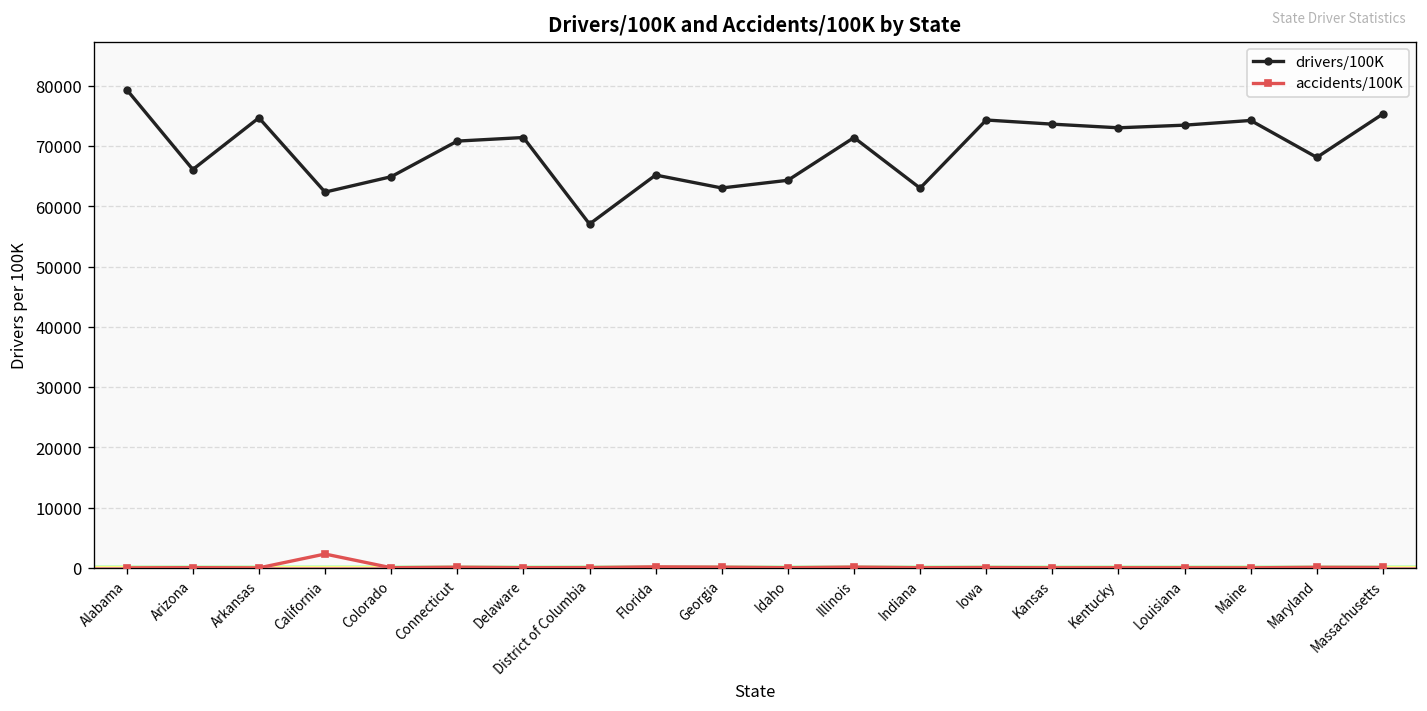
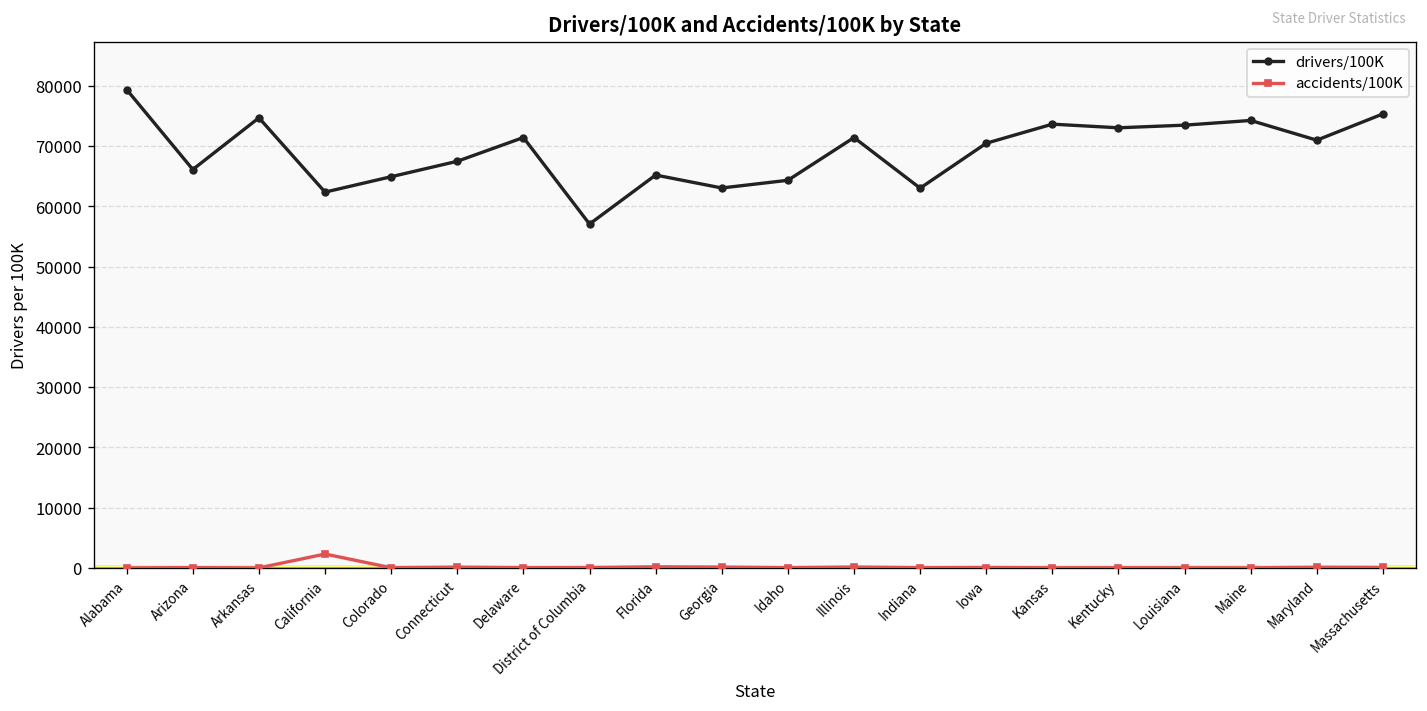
drivers/100K, Connecticut: 71000 -> 67000
drivers/100K, Iowa: 74000 -> 70000
drivers/100K, Maryland: 68000 -> 71000
